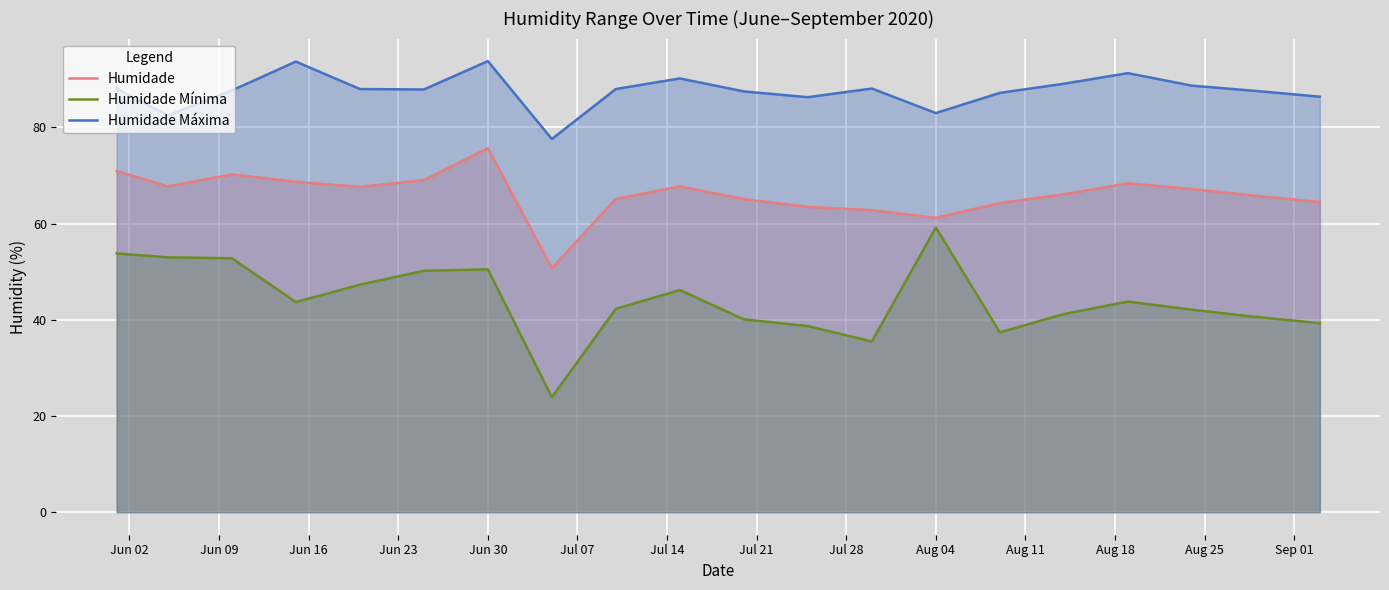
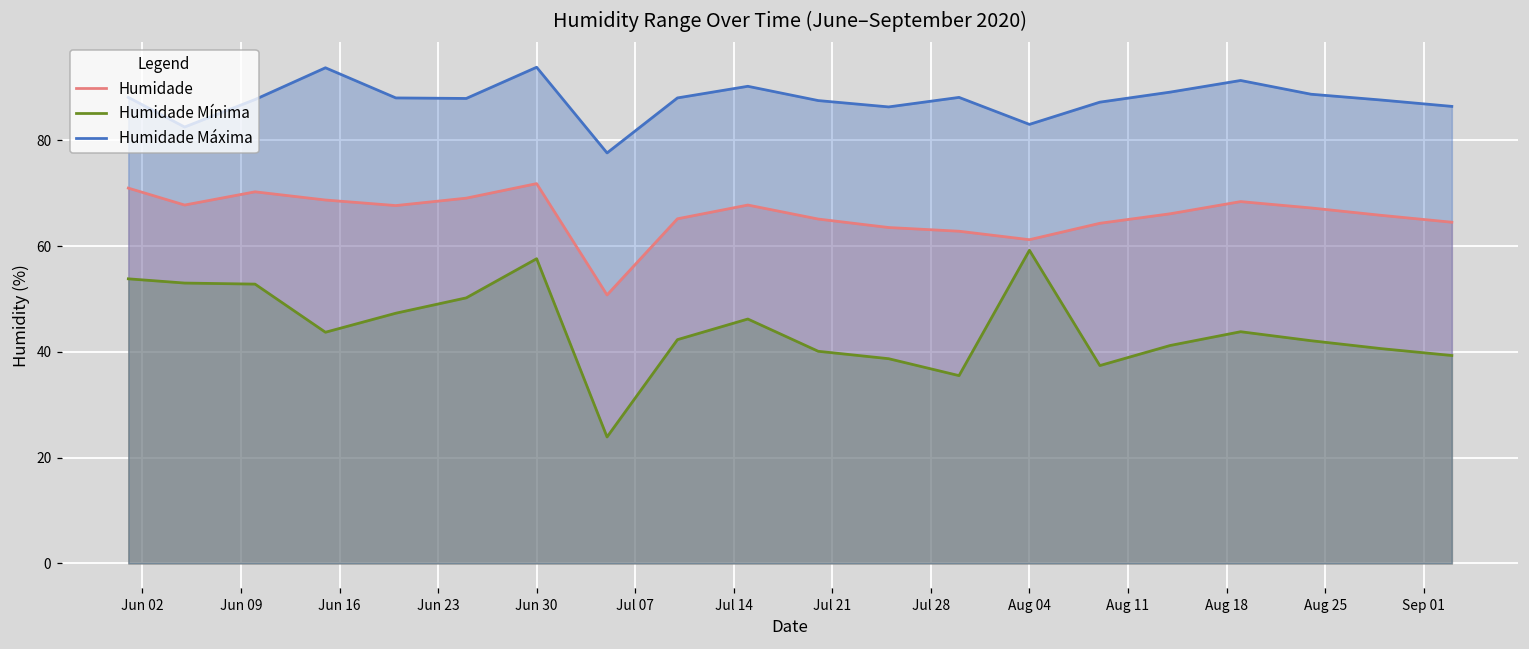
Humidade, Jun 30: 76 -> 72
Humidade Mínima, Jun 30: 51 -> 58
